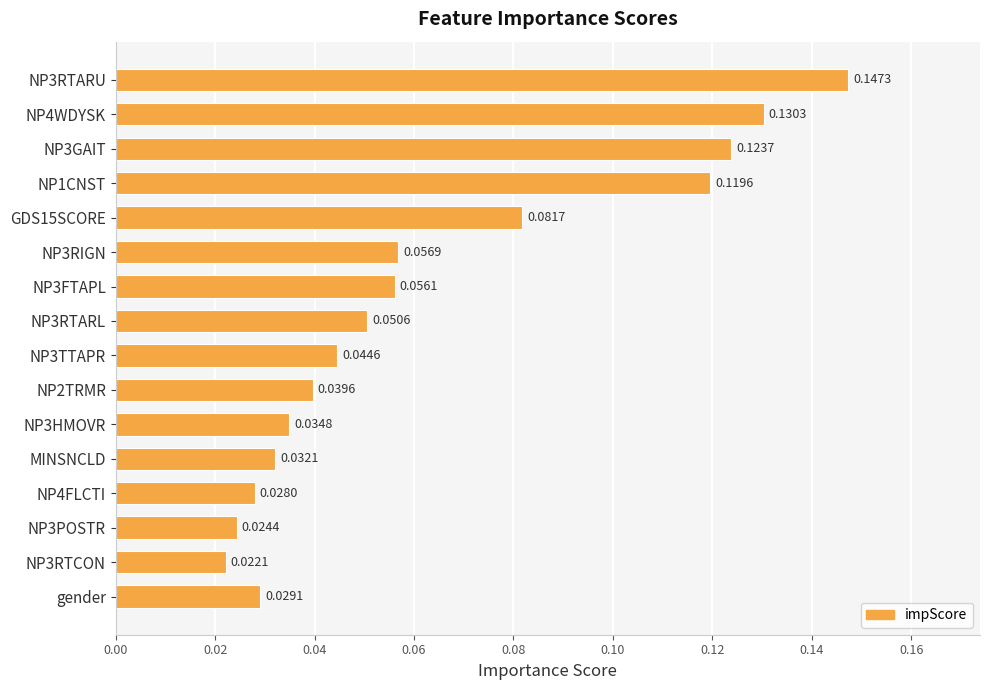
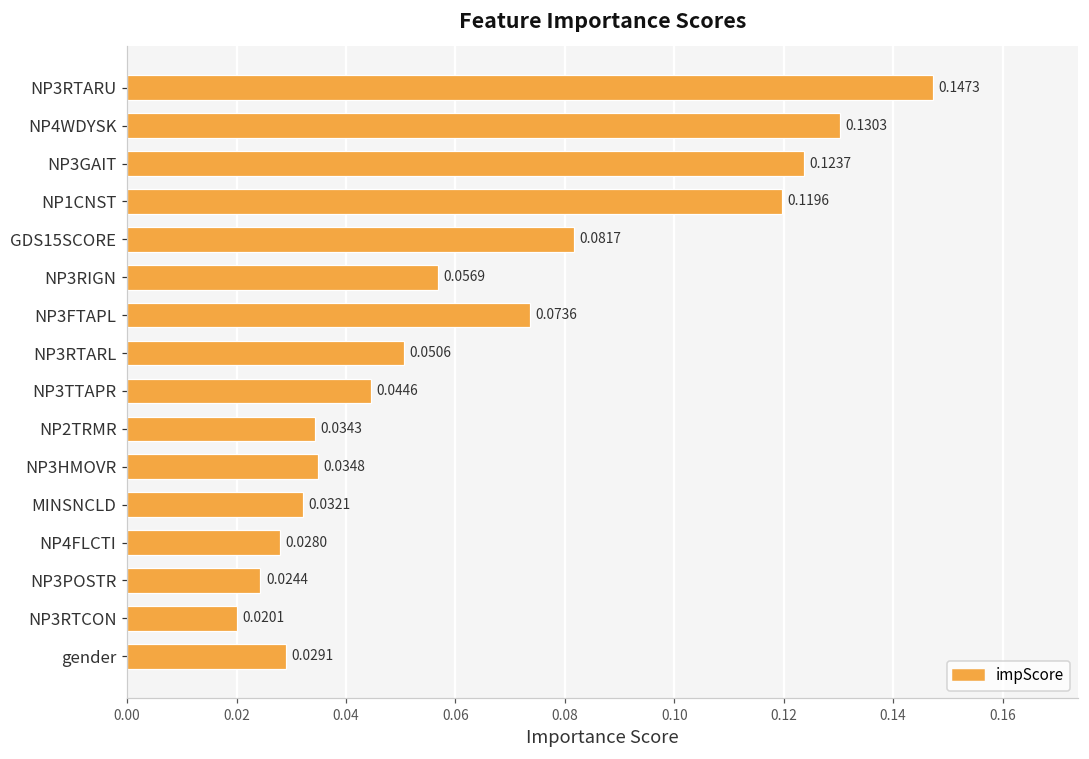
NP3FTAPL: 0.0561 -> 0.0736
NP2TRMR: 0.0396 -> 0.0343
NP3RTCON: 0.0221 -> 0.0201
